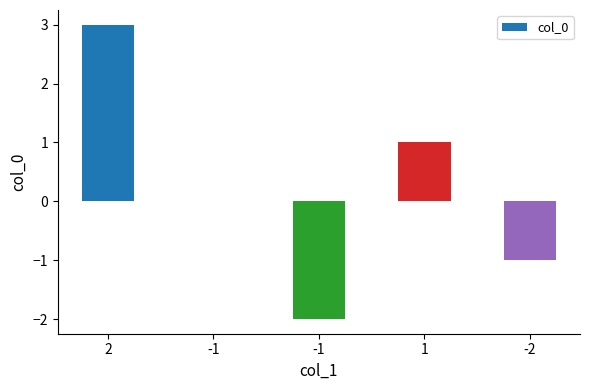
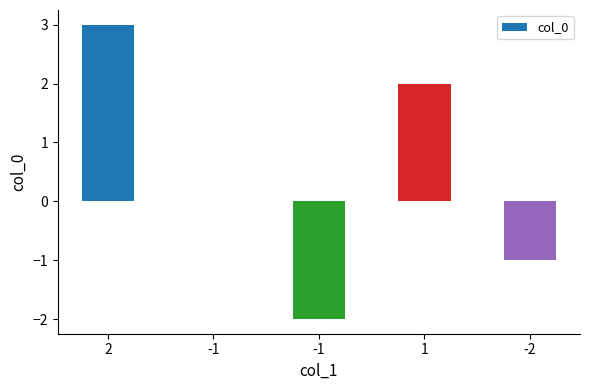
1: 1 -> 2
